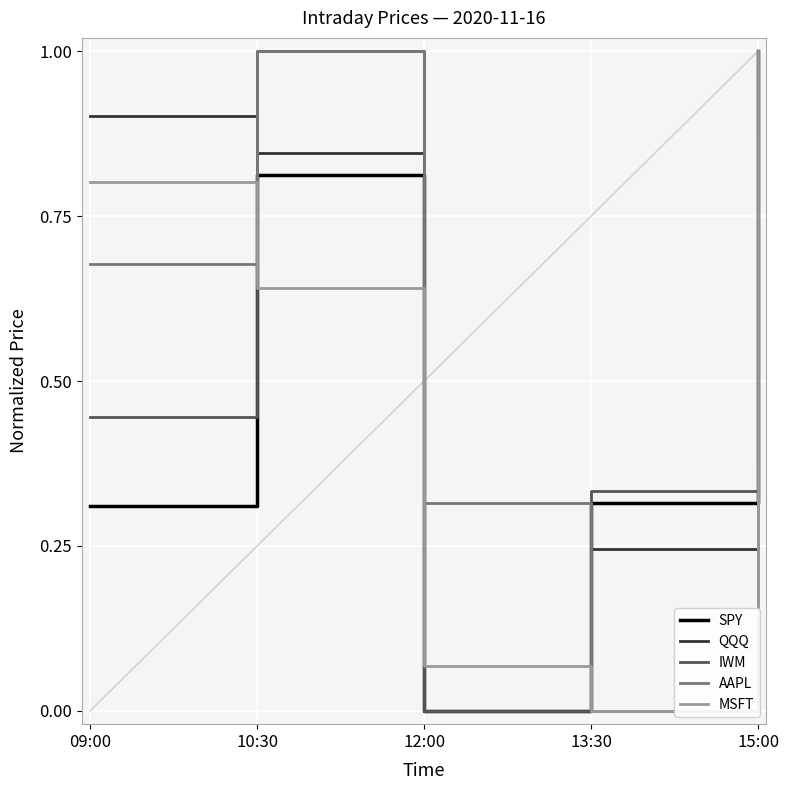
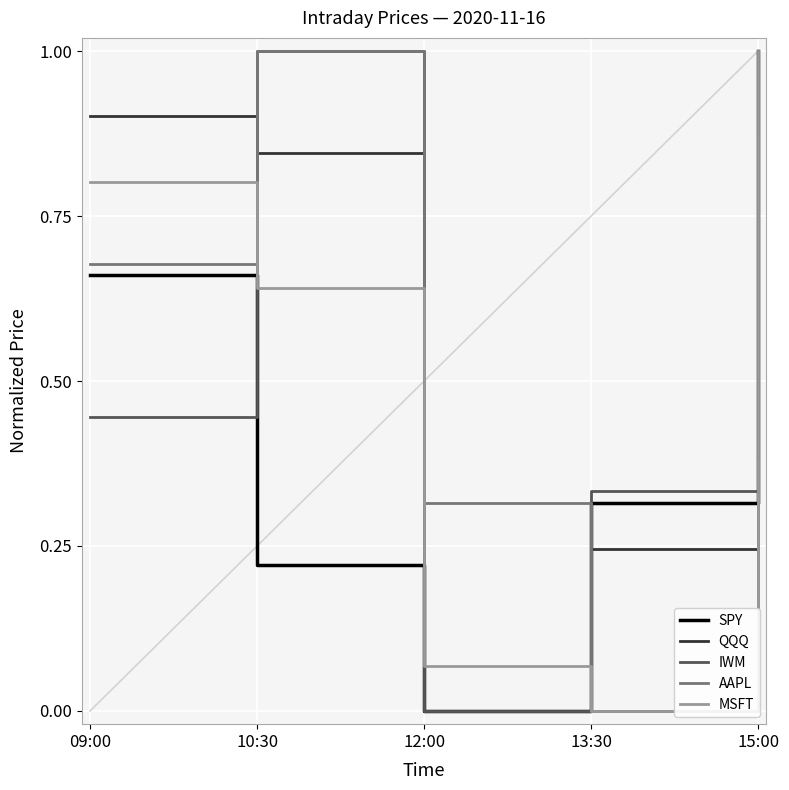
SPY, 09:00: 0.31 -> 0.66
SPY, 10:30: 0.81 -> 0.22
